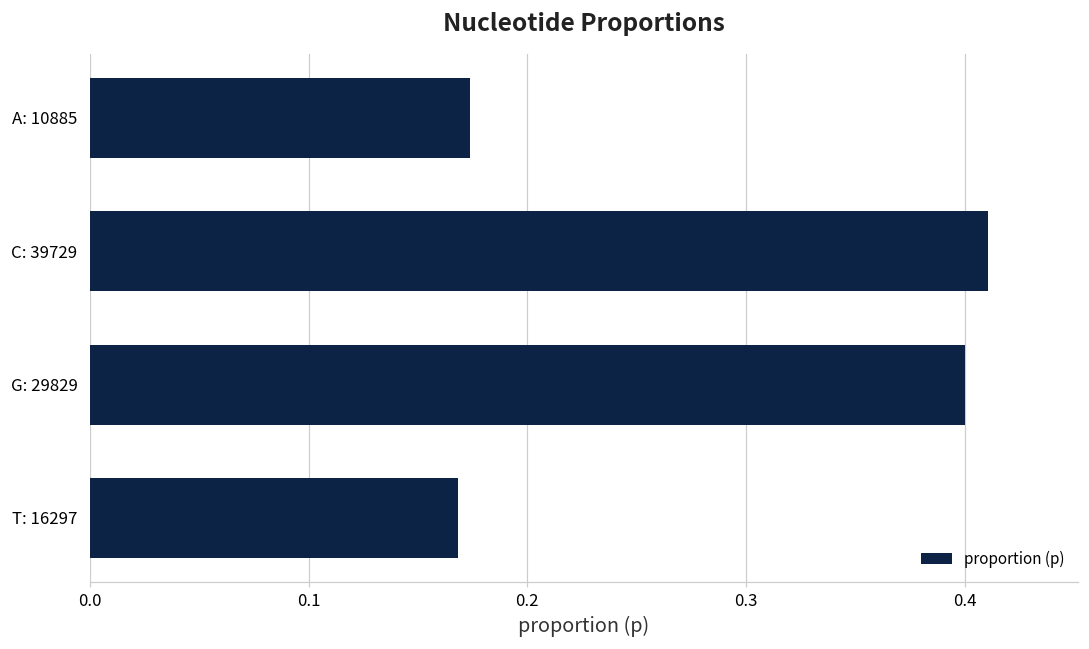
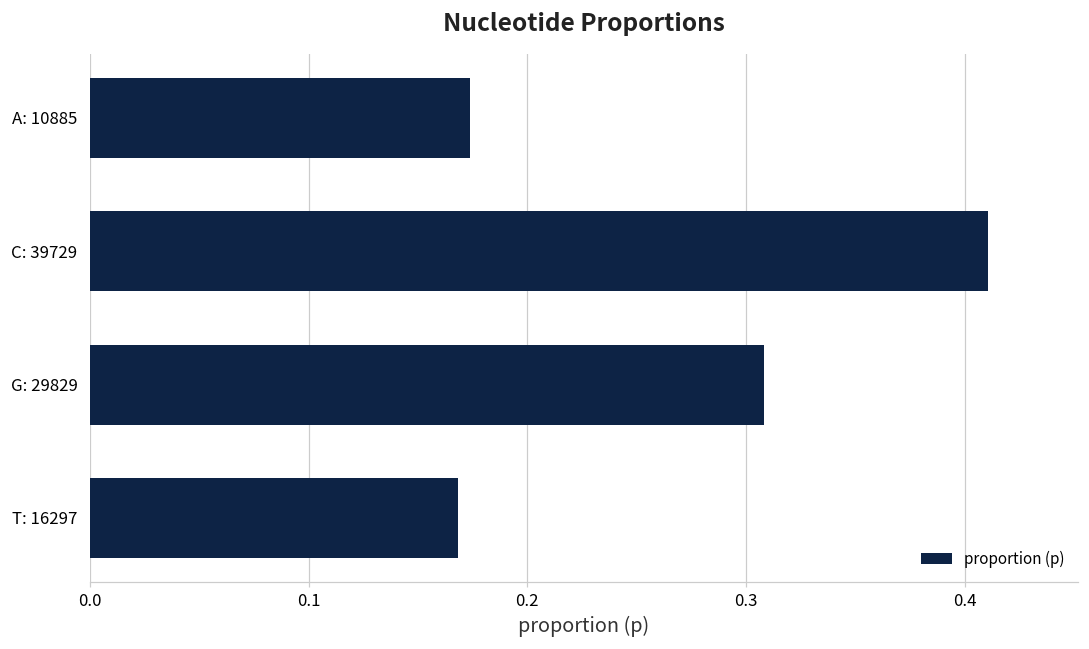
G: 29829: 0.400 -> 0.308
